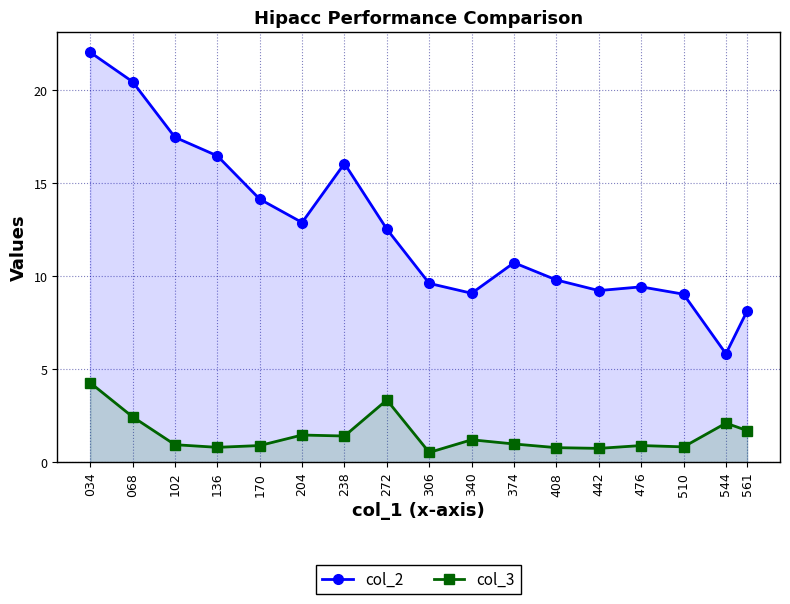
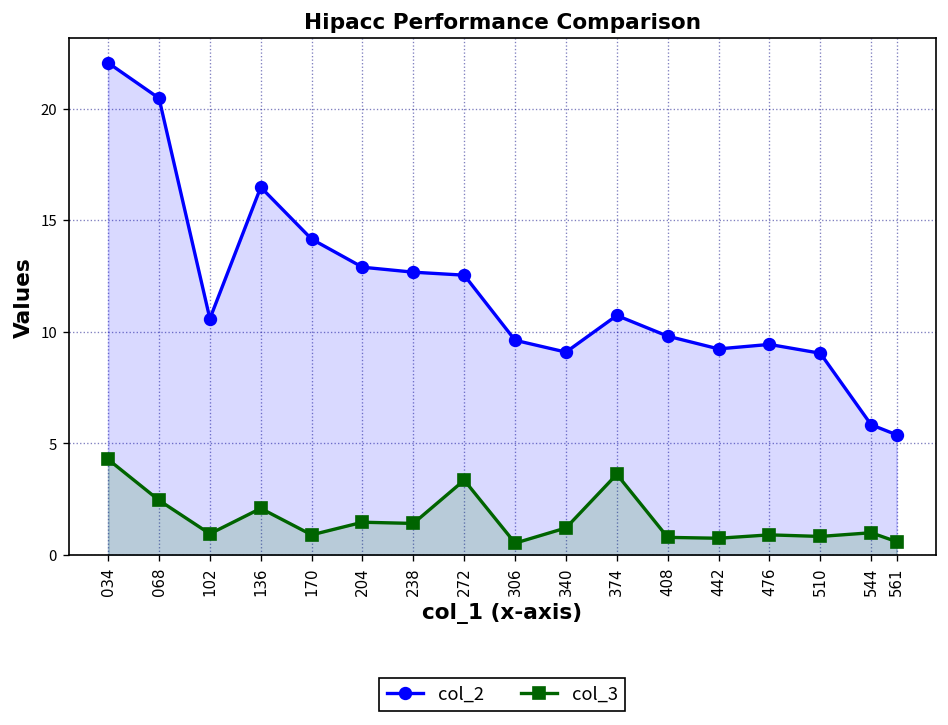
col_2, 102: 17.5 -> 10.6
col_3, 136: 0.8 -> 2.1
col_2, 238: 16.1 -> 12.7
col_3, 374: 1.0 -> 3.6
col_3, 544: 2.1 -> 1.0
col_2, 561: 8.2 -> 5.4
col_3, 561: 1.7 -> 0.6
